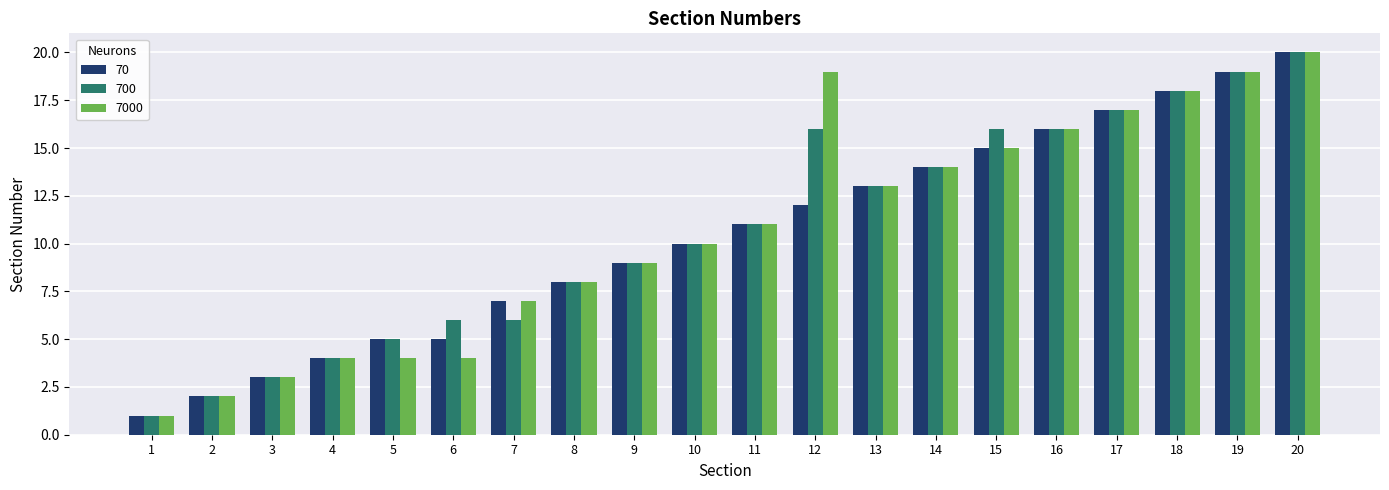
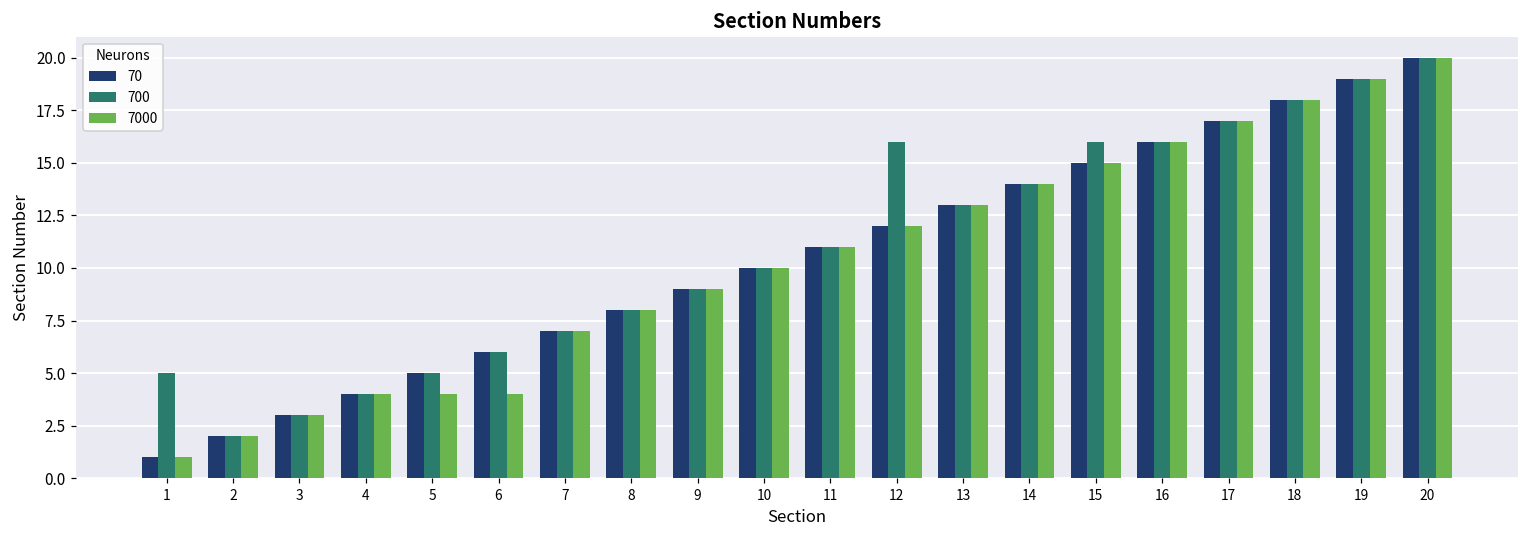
700, 1: 1 -> 5
70, 6: 5 -> 6
700, 7: 6 -> 7
7000, 12: 19 -> 12
